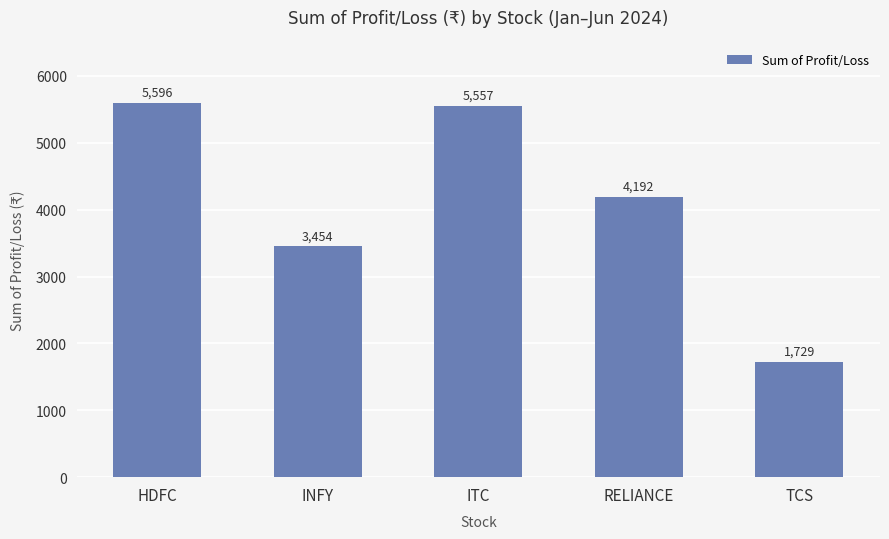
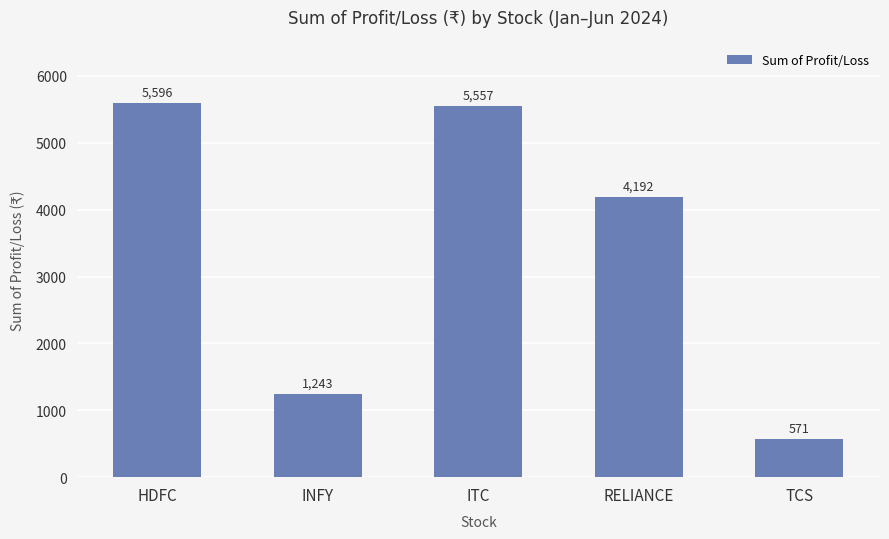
INFY: 3,454 -> 1,243
TCS: 1,729 -> 571
